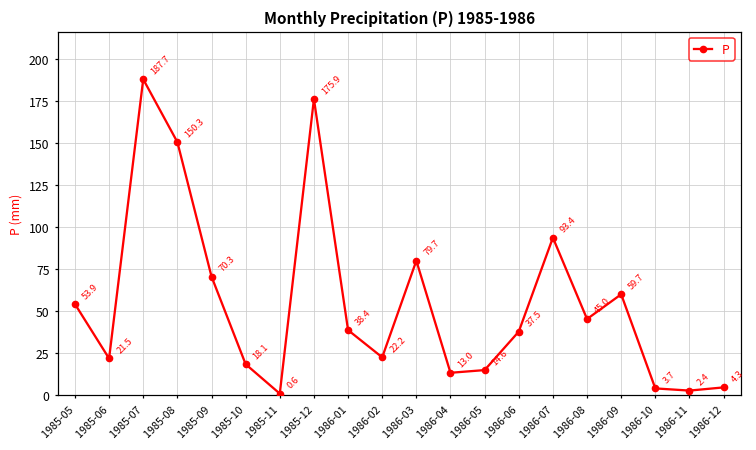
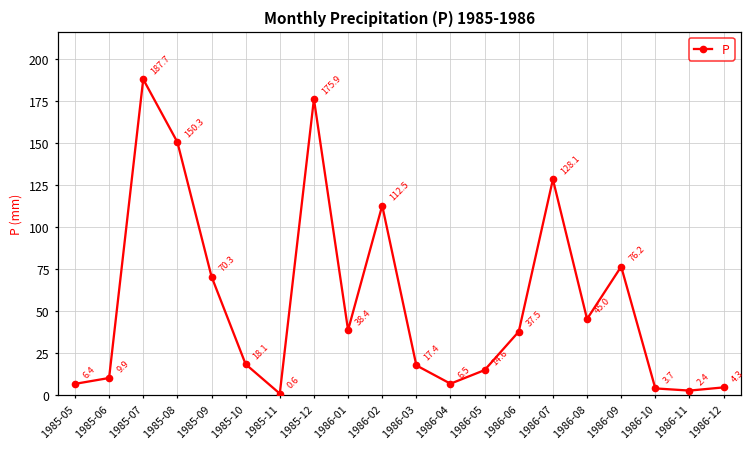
1985-05: 53.9 -> 6.4
1985-06: 21.5 -> 9.9
1986-02: 22.2 -> 112.5
1986-03: 79.7 -> 17.4
1986-04: 13.0 -> 6.5
1986-07: 93.4 -> 128.1
1986-09: 59.7 -> 76.2
